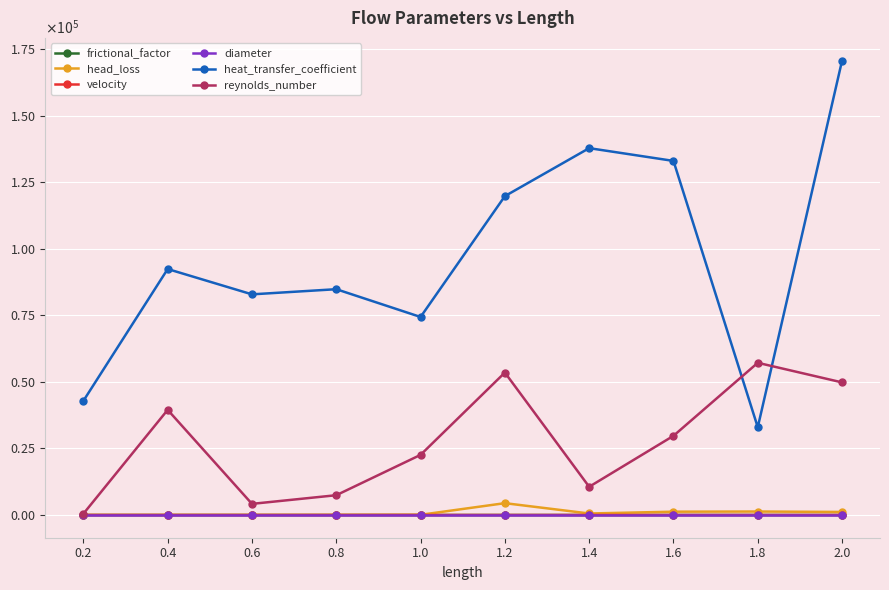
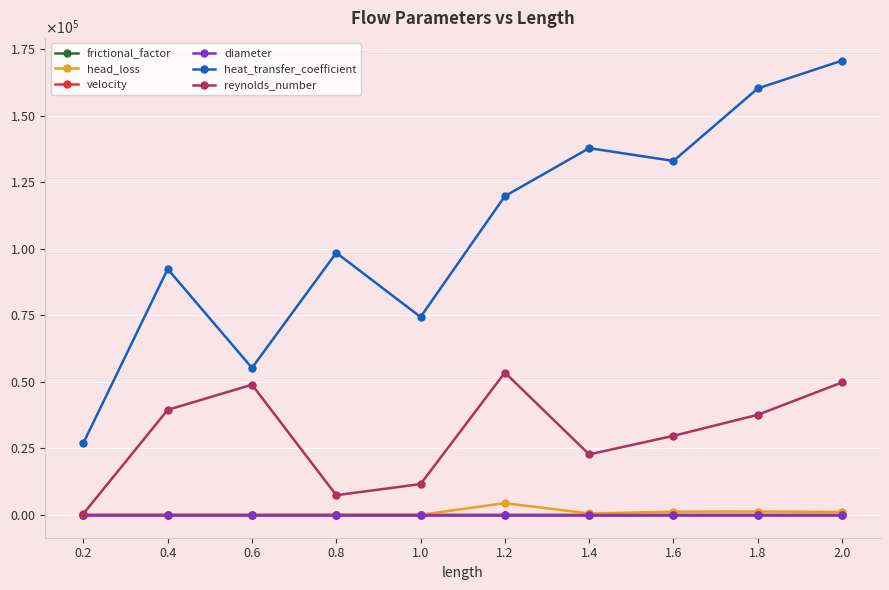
heat_transfer_coefficient, 0.2: 43000 -> 27000
heat_transfer_coefficient, 0.6: 83000 -> 55000
reynolds_number, 0.6: 4000 -> 49000
heat_transfer_coefficient, 0.8: 85000 -> 98000
reynolds_number, 1.0: 23000 -> 12000
reynolds_number, 1.4: 11000 -> 23000
heat_transfer_coefficient, 1.8: 33000 -> 160000
reynolds_number, 1.8: 57000 -> 38000
